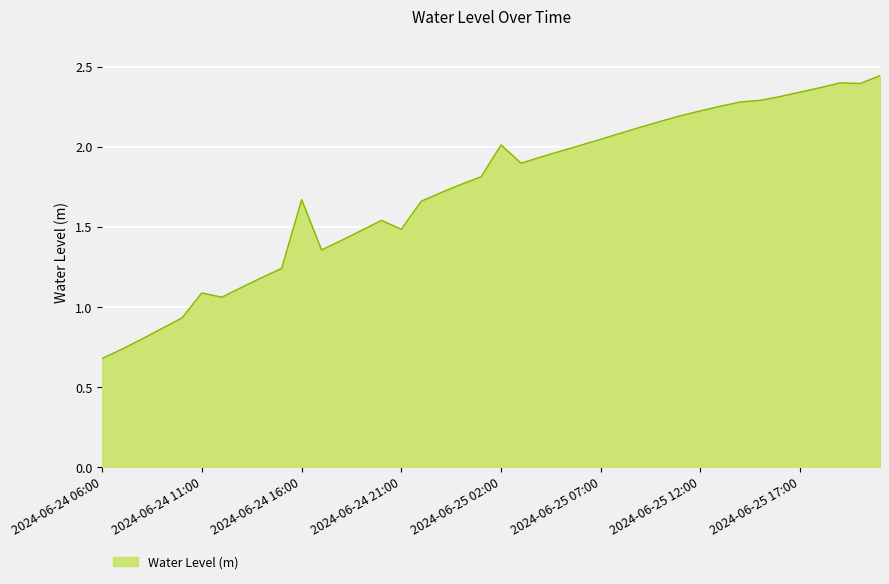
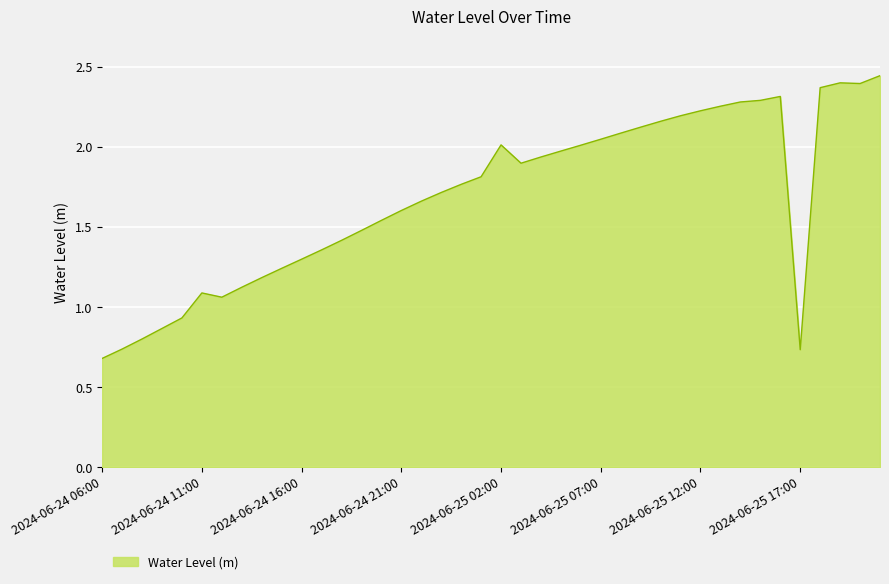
2024-06-24 16:00: 1.67 -> 1.30
2024-06-24 21:00: 1.49 -> 1.60
2024-06-25 17:00: 2.34 -> 0.73
